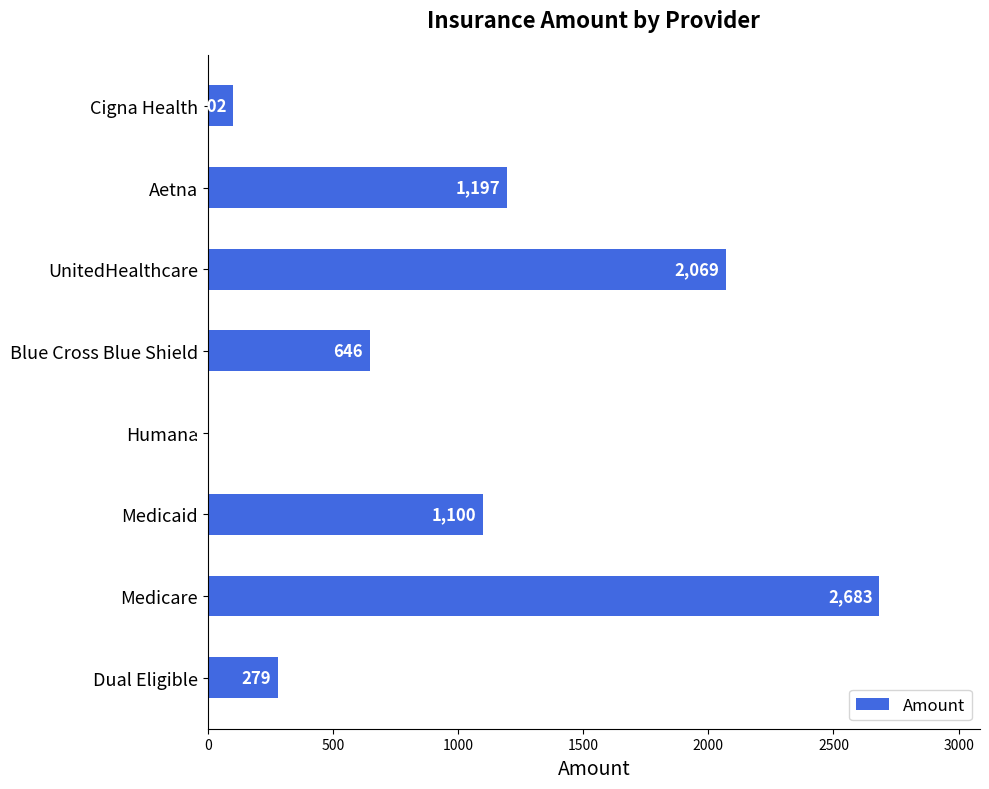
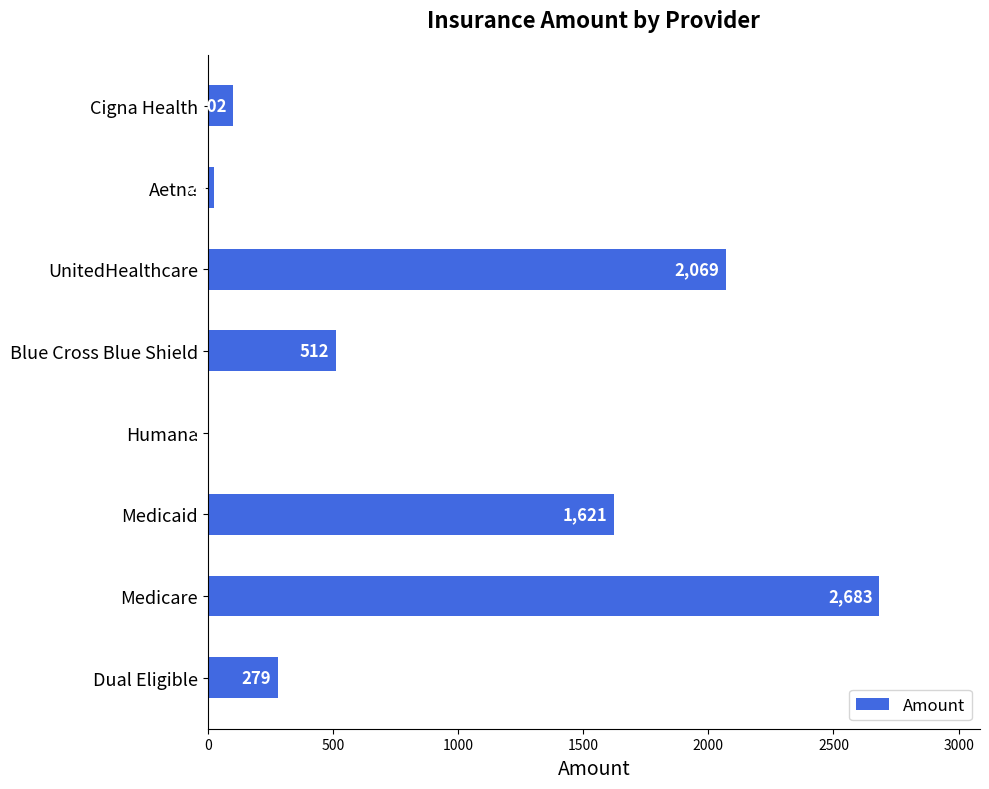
Aetna: 1200 -> 30
Blue Cross Blue Shield: 646 -> 512
Medicaid: 1,100 -> 1,621
